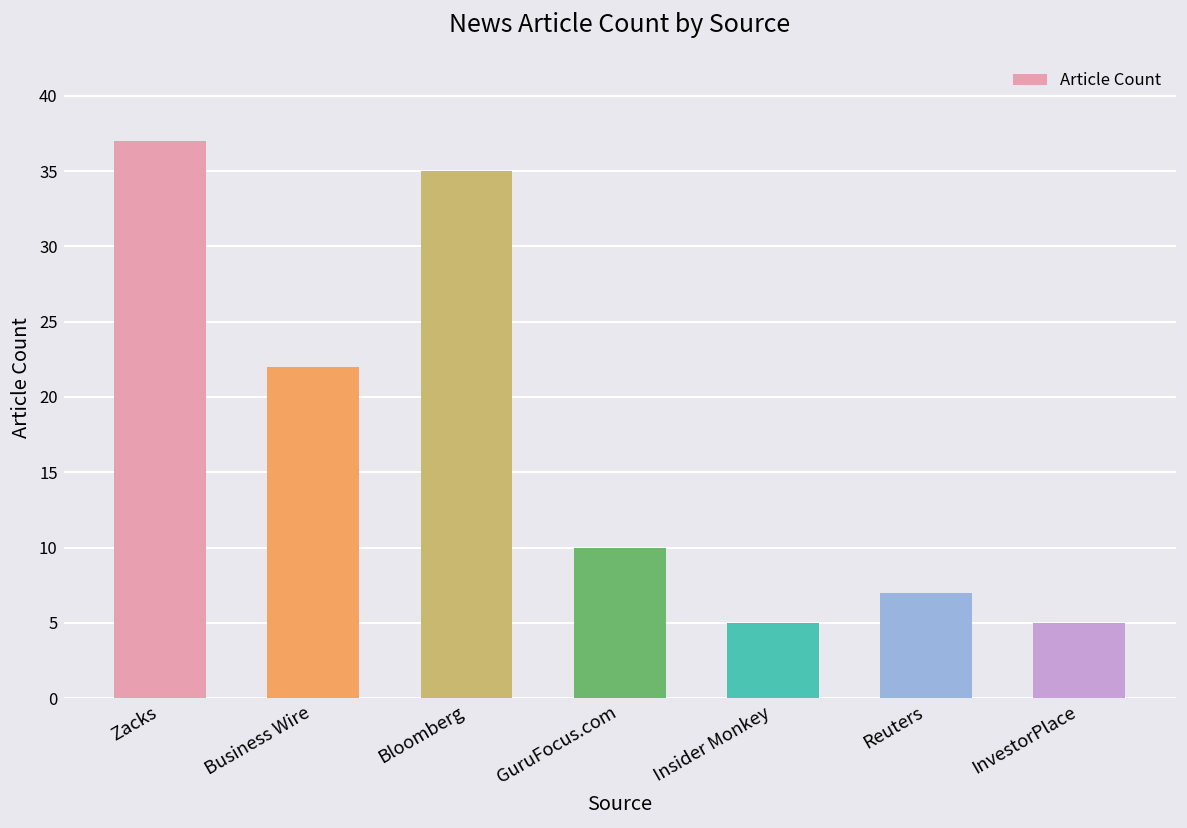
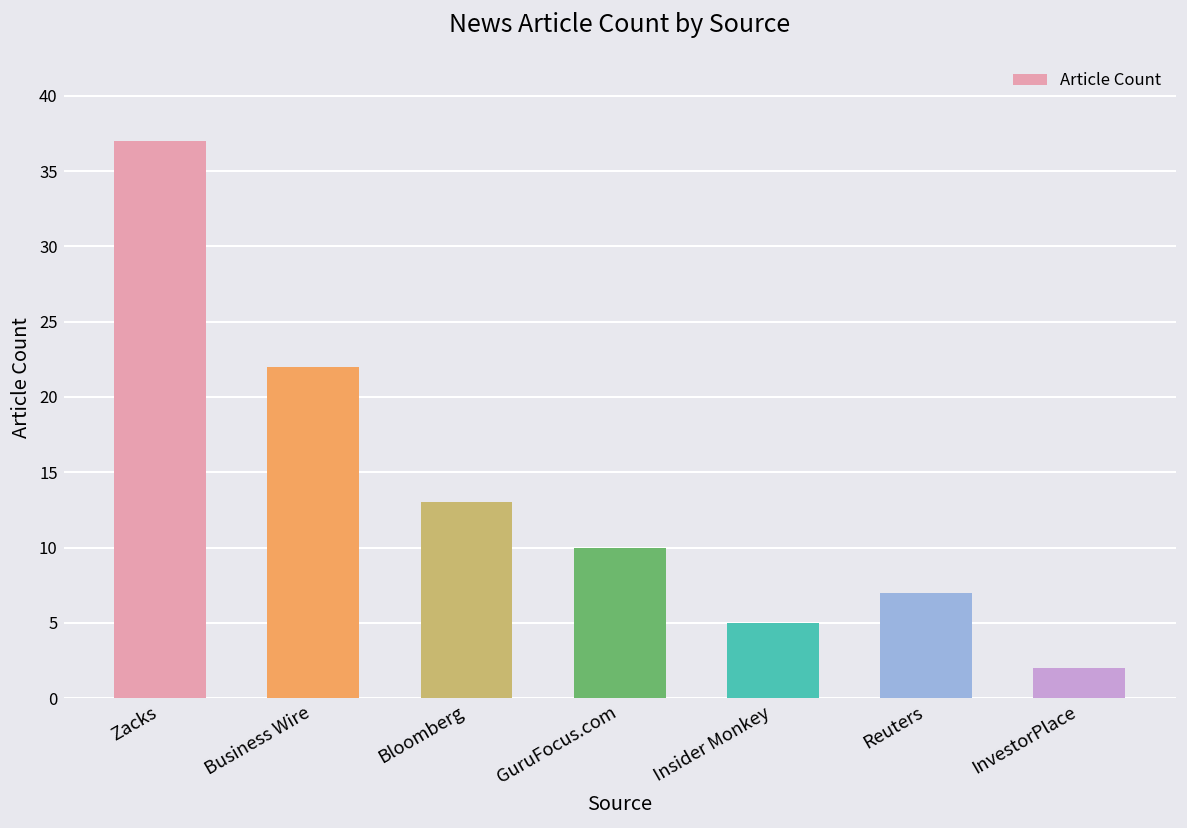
Bloomberg: 35 -> 13
InvestorPlace: 5 -> 2
